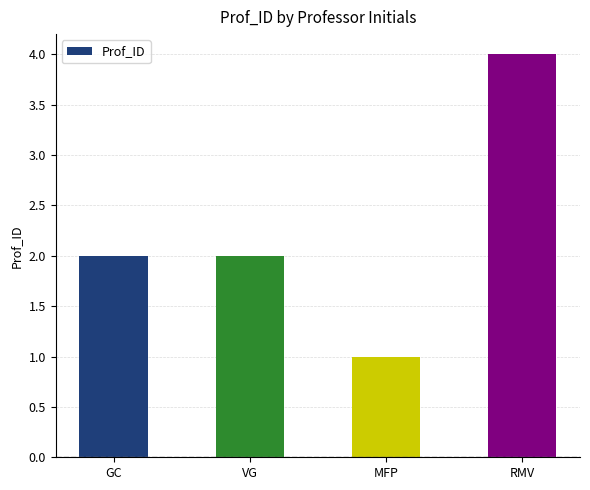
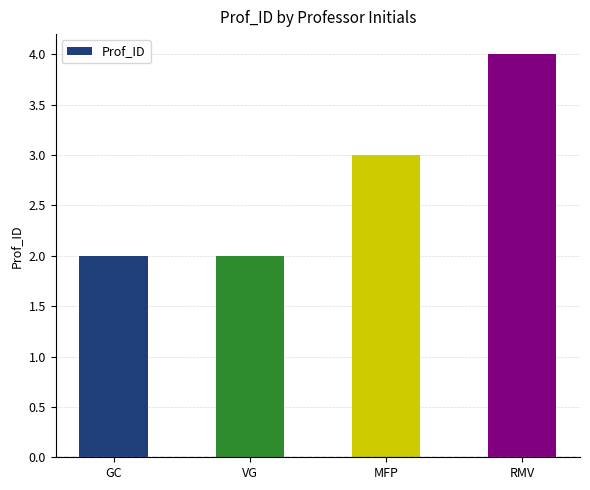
MFP: 1 -> 3
